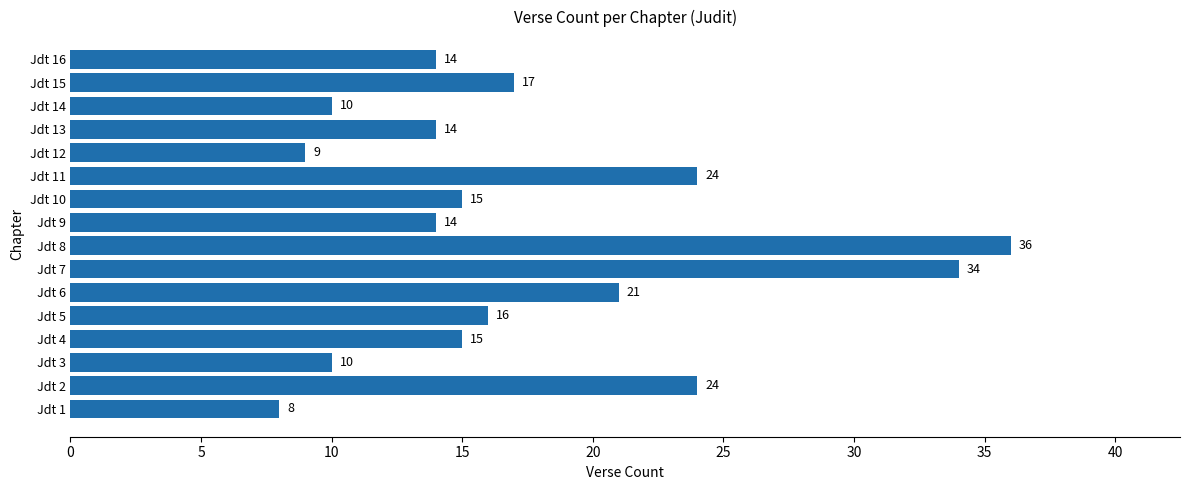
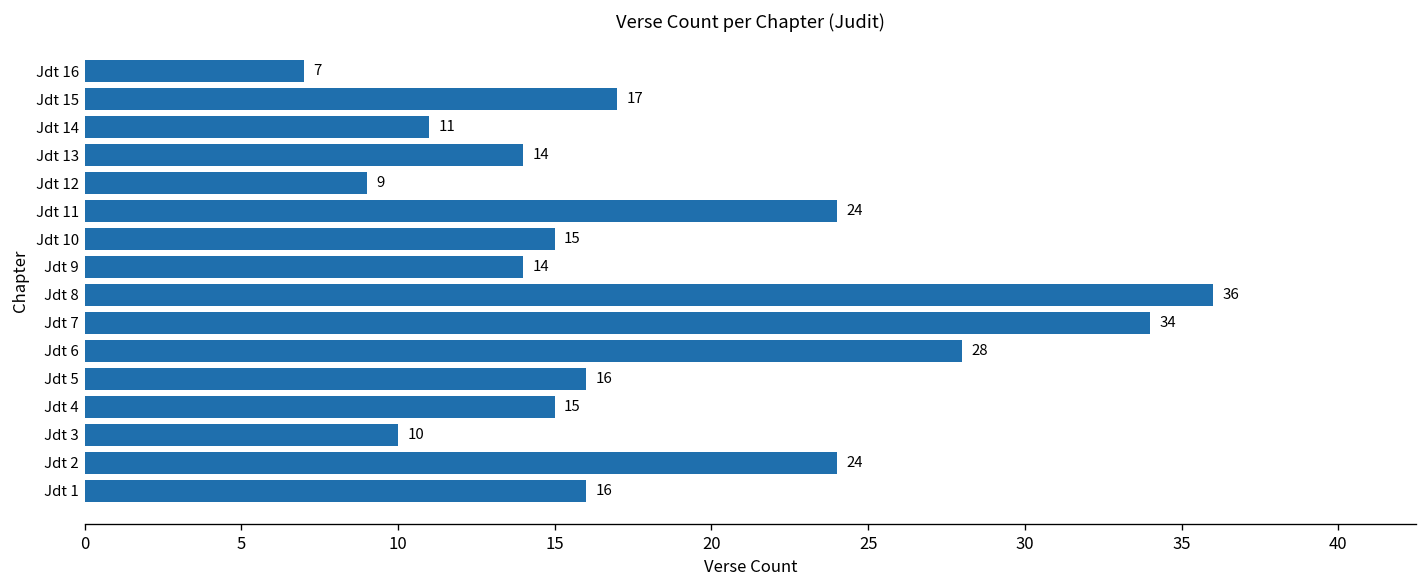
Jdt 16: 14 -> 7
Jdt 14: 10 -> 11
Jdt 6: 21 -> 28
Jdt 1: 8 -> 16
